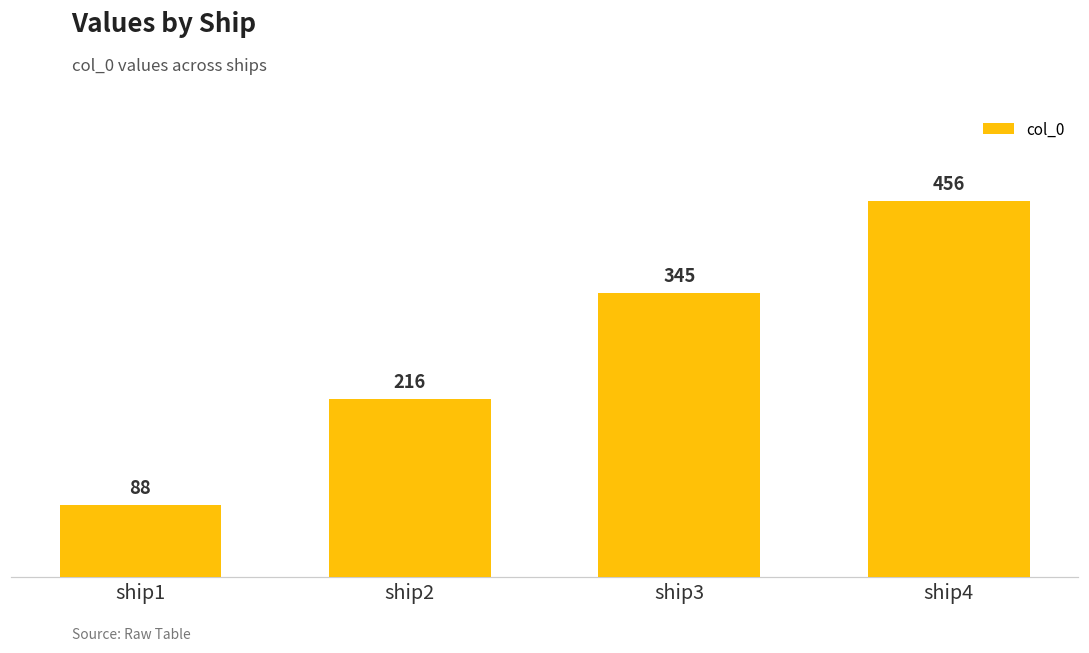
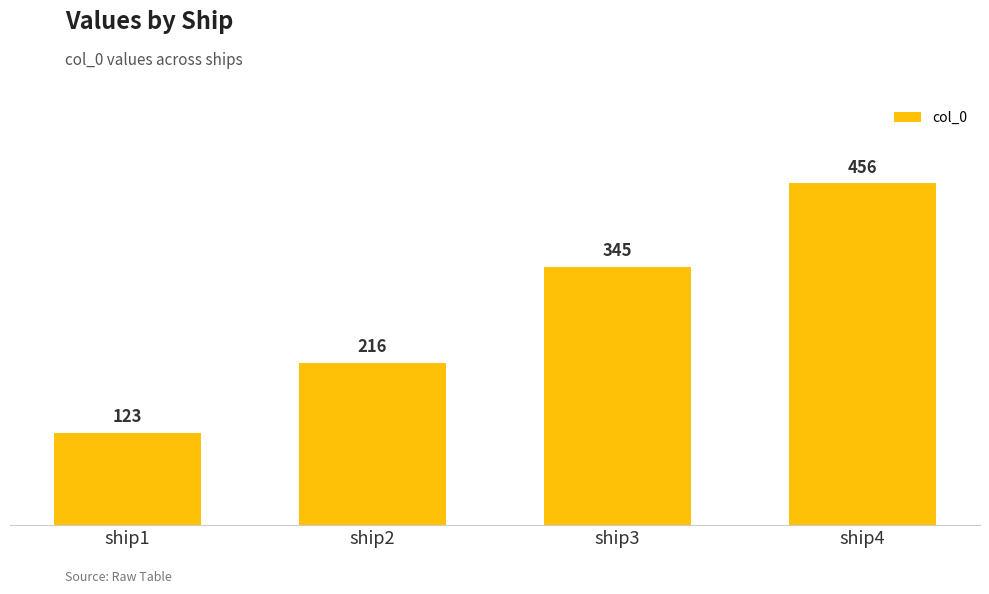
ship1: 88 -> 123
